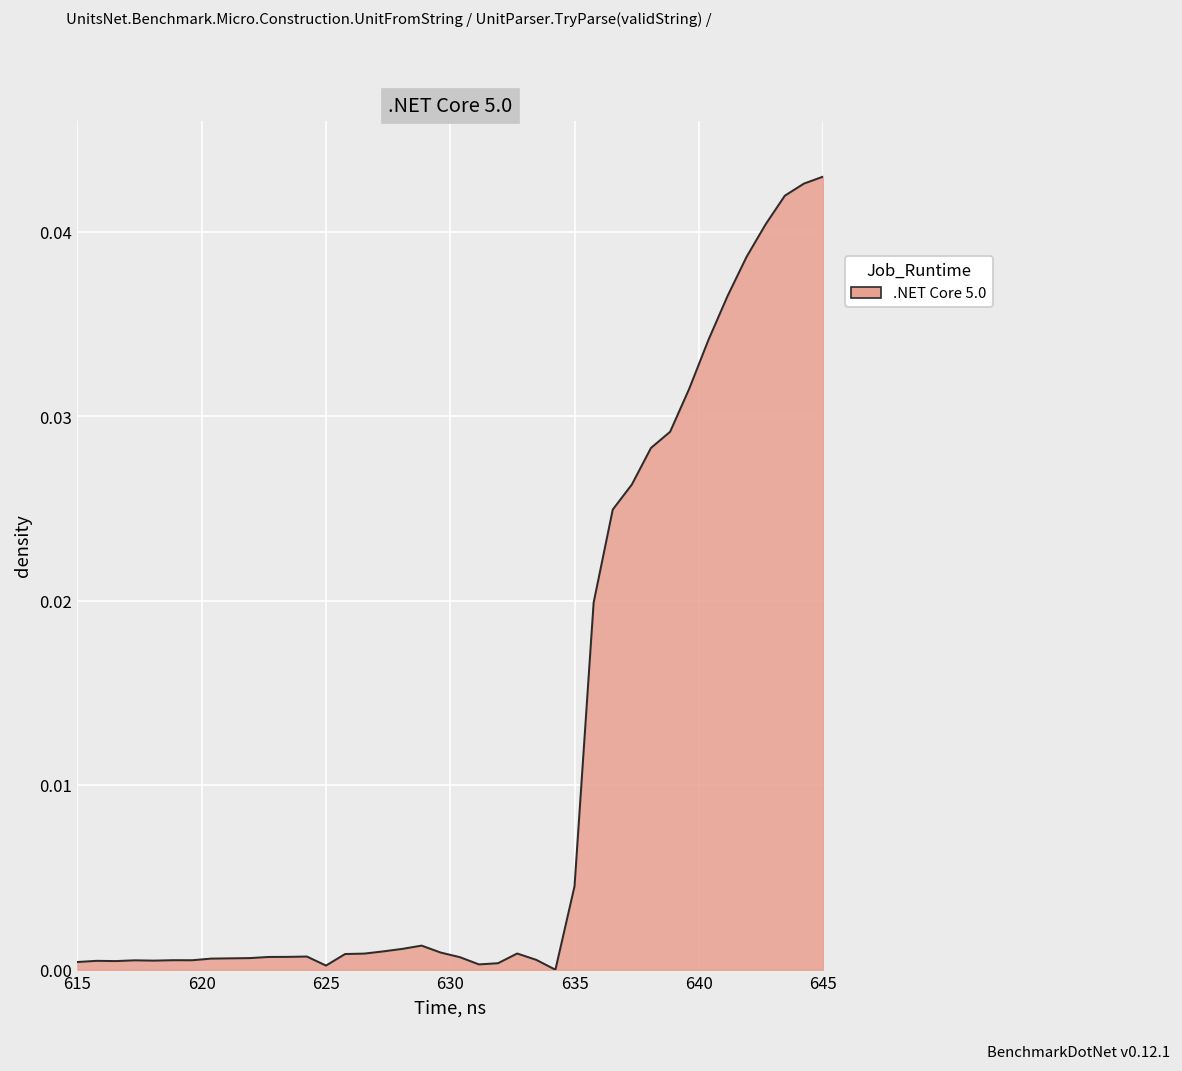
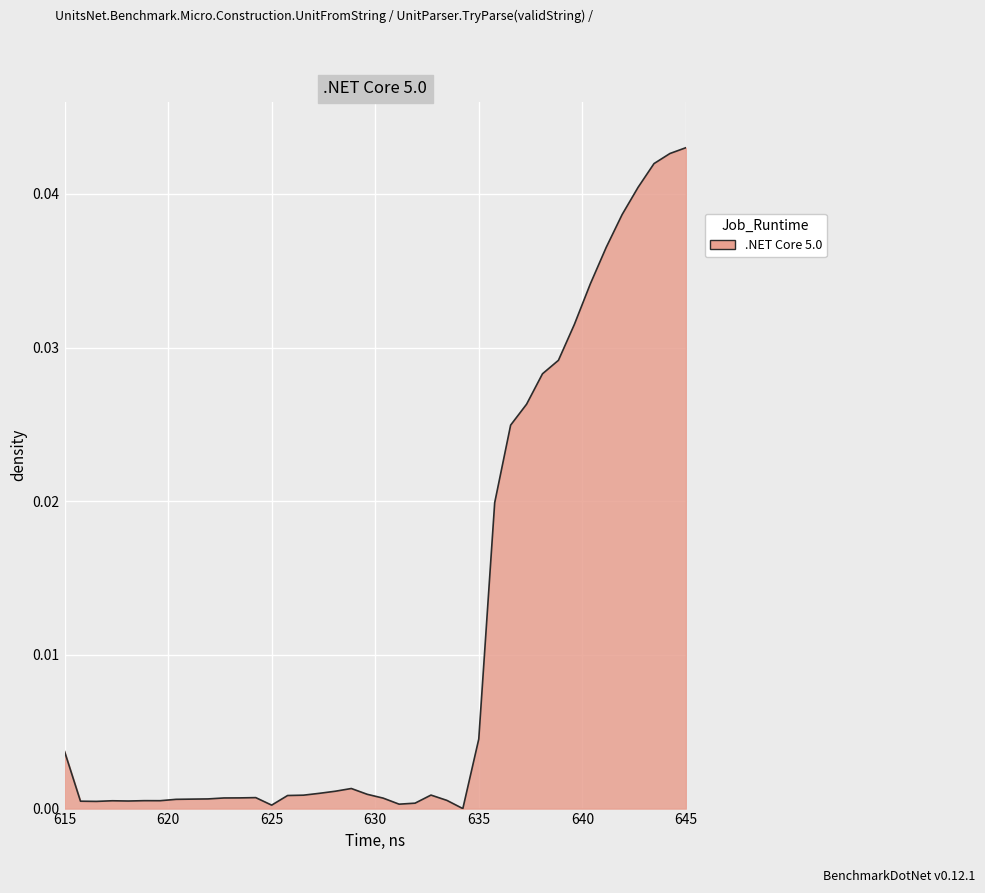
615: 0.0004 -> 0.0037
